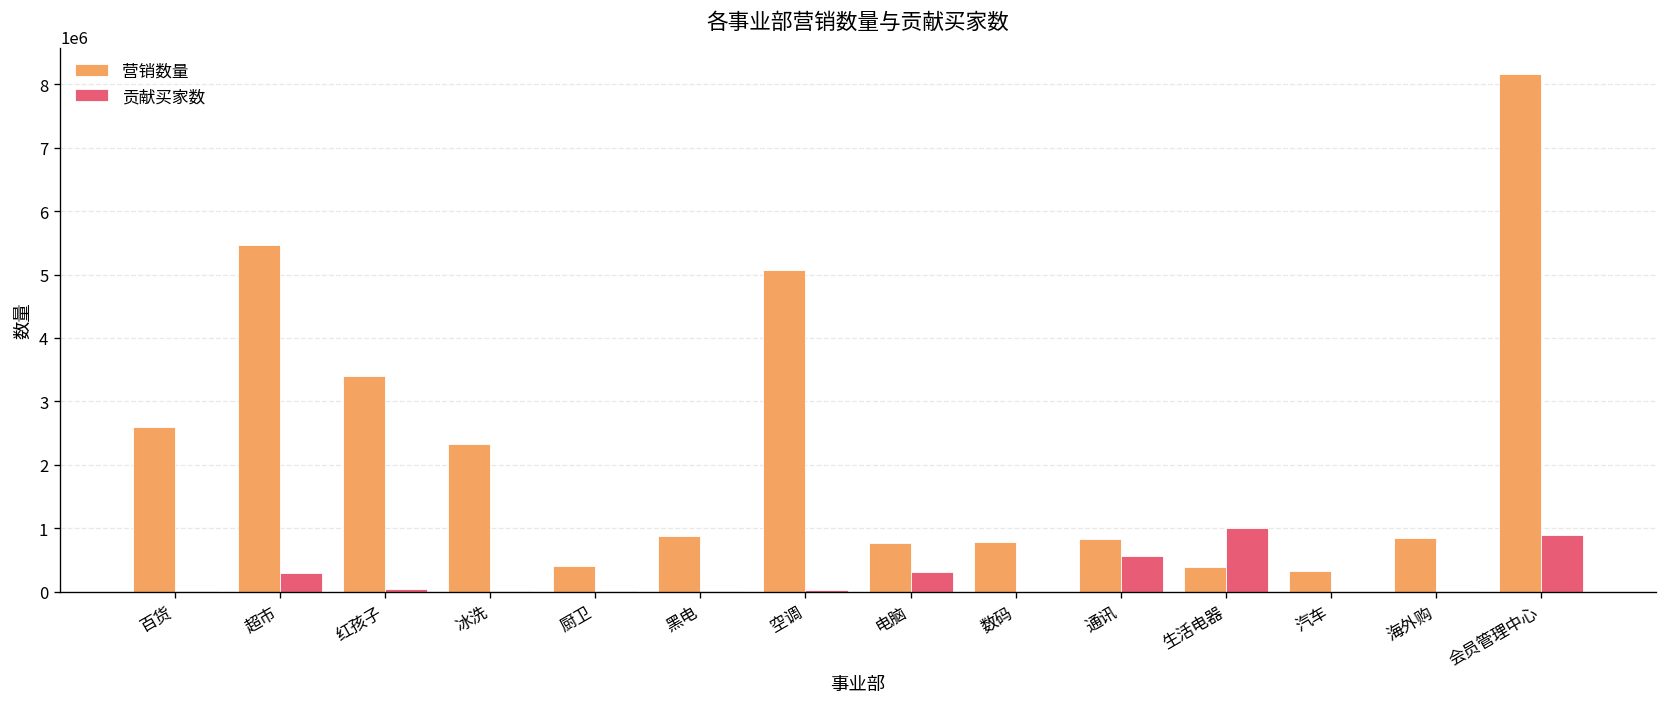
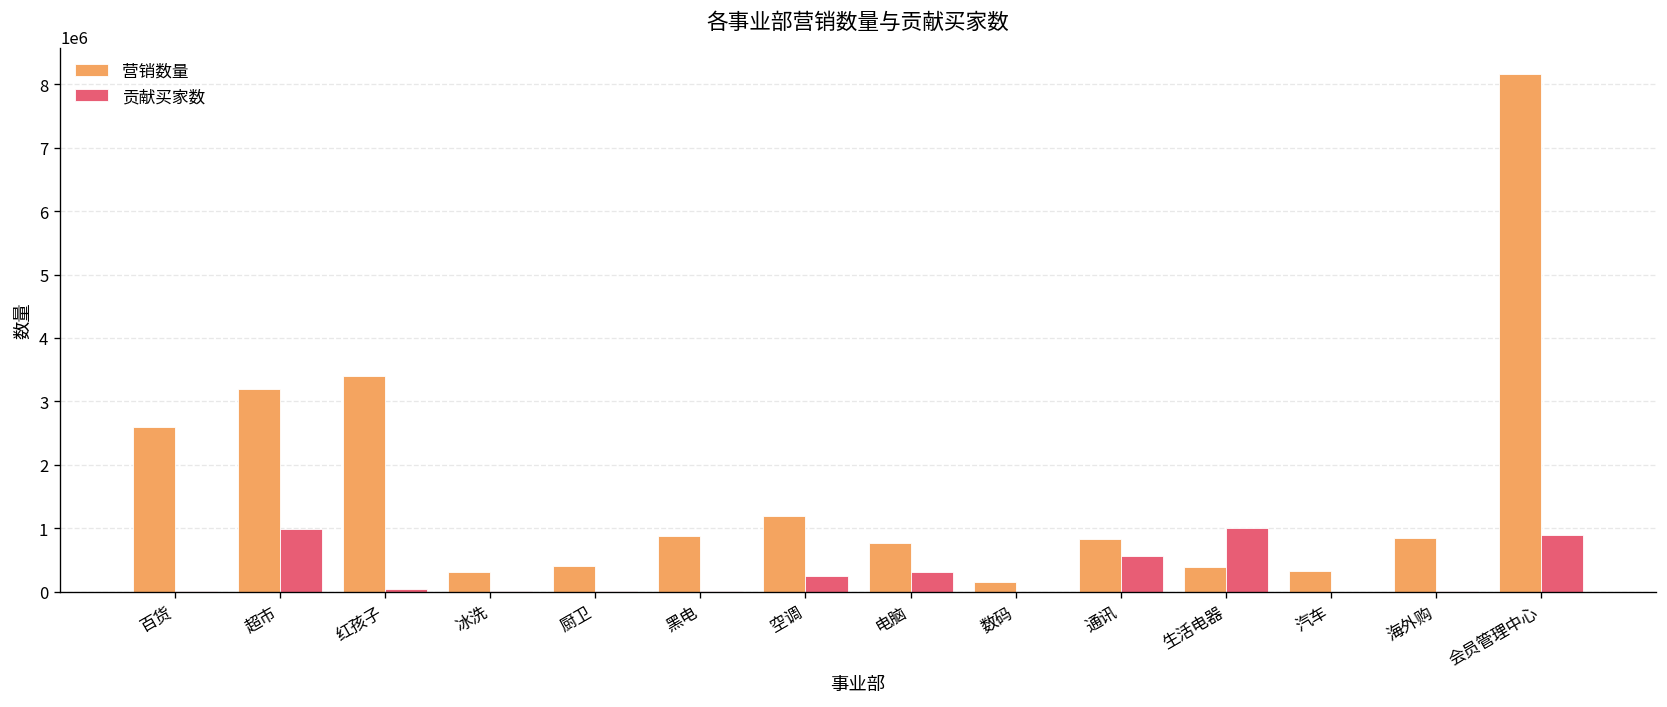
营销数量, 超市: 5500000 -> 3200000
贡献买家数, 超市: 300000 -> 1000000
营销数量, 冰洗: 2300000 -> 300000
营销数量, 空调: 5100000 -> 1200000
贡献买家数, 空调: 0 -> 200000
营销数量, 数码: 800000 -> 100000
